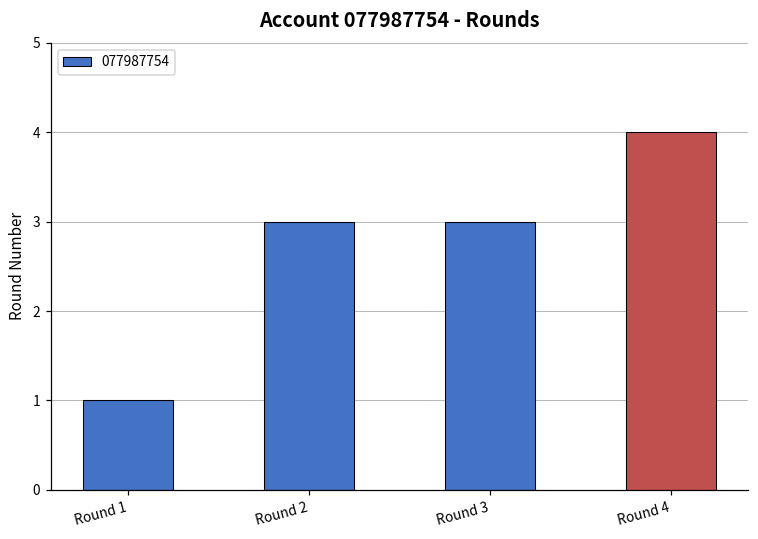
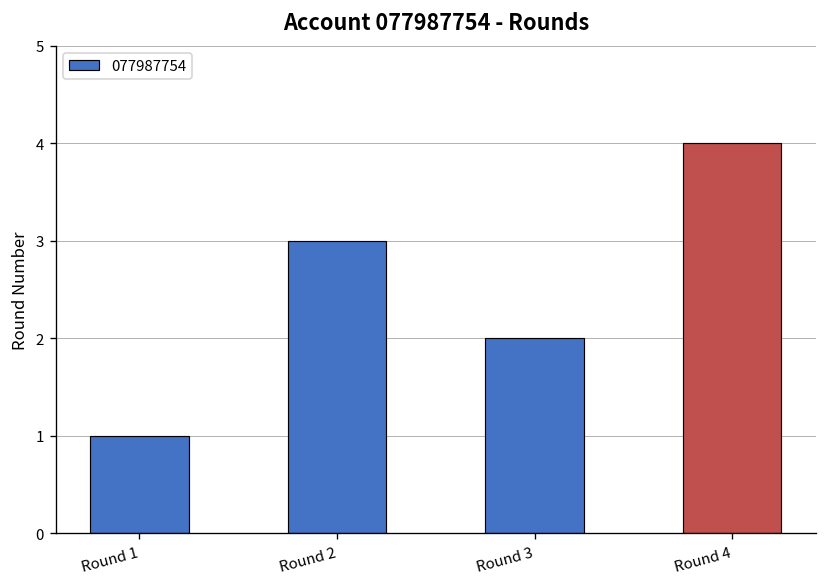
Round 3: 3 -> 2
